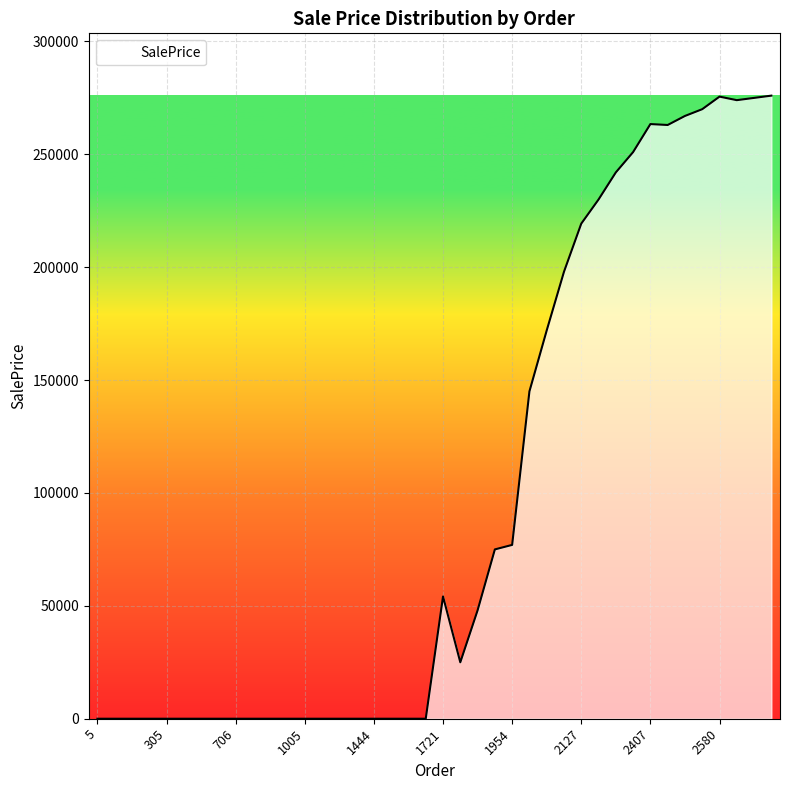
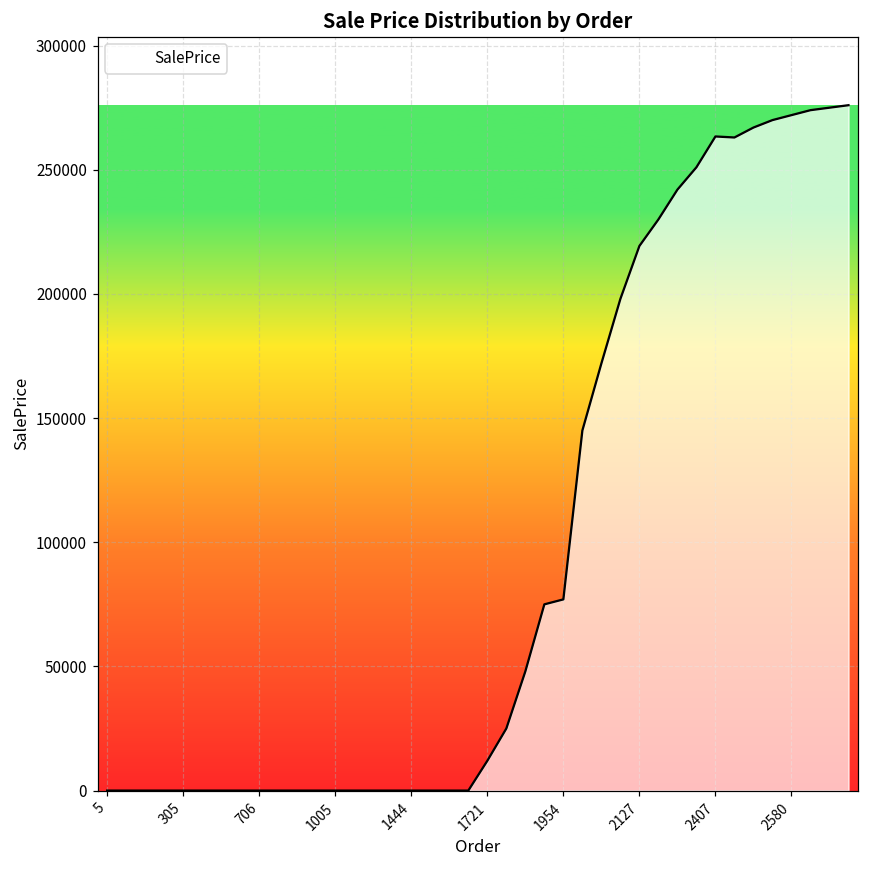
1721: 54000 -> 12000
2580: 276000 -> 272000
